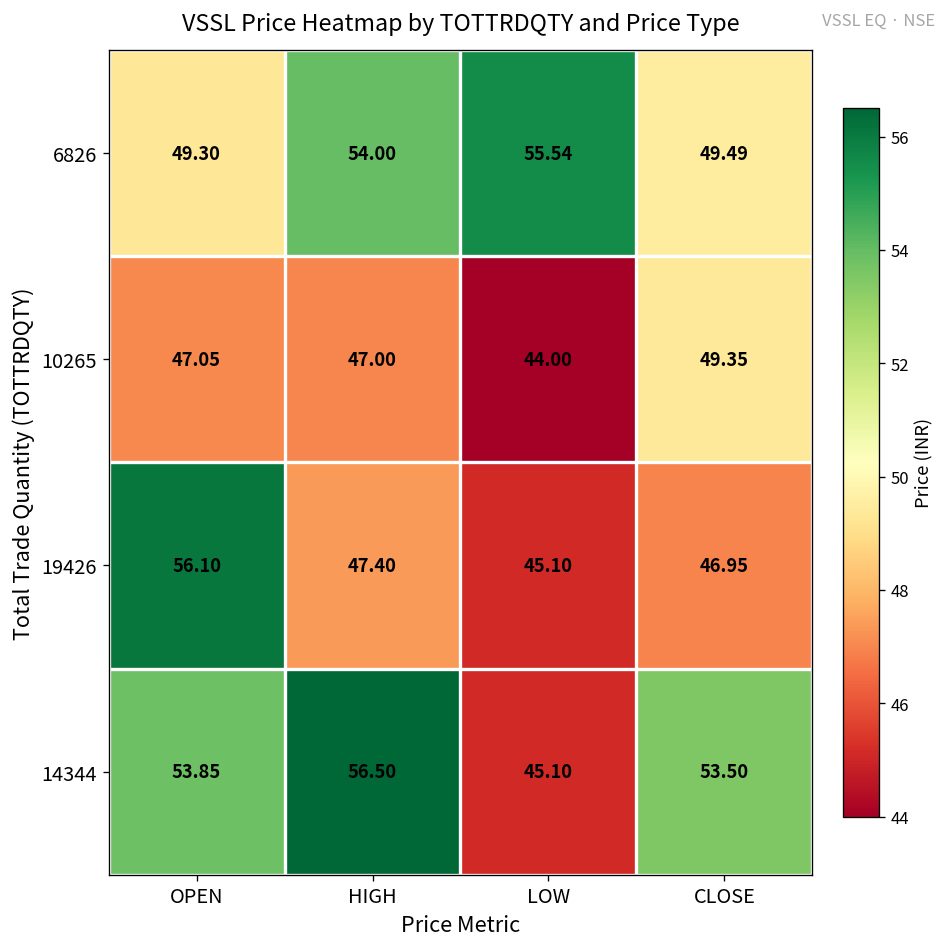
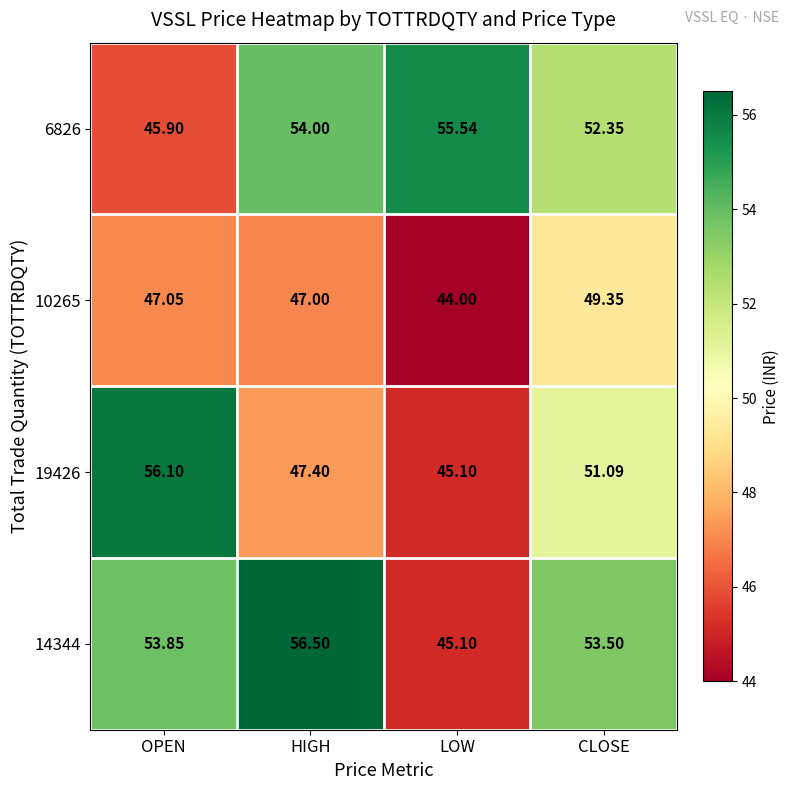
6826, OPEN: 49.30 -> 45.90
6826, CLOSE: 49.49 -> 52.35
19426, CLOSE: 46.95 -> 51.09
